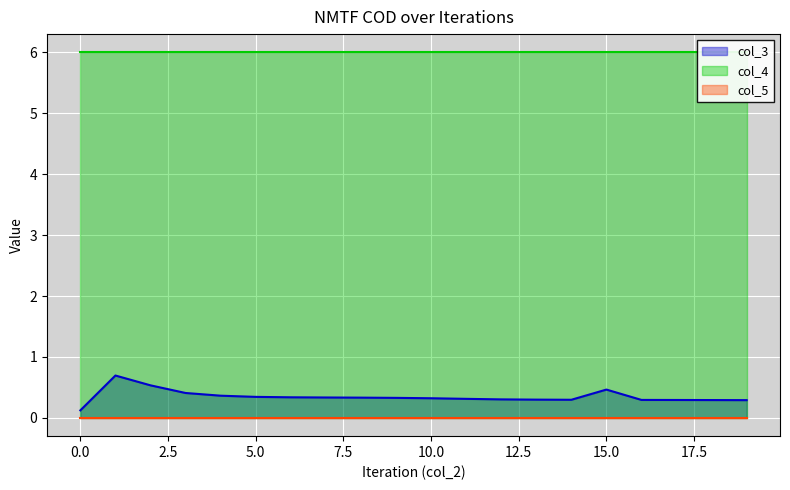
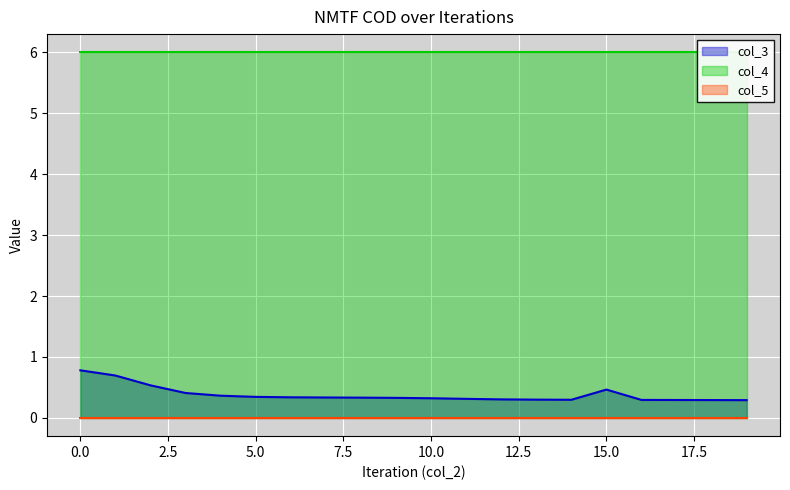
col_3, 0.0: 0.1 -> 0.8
